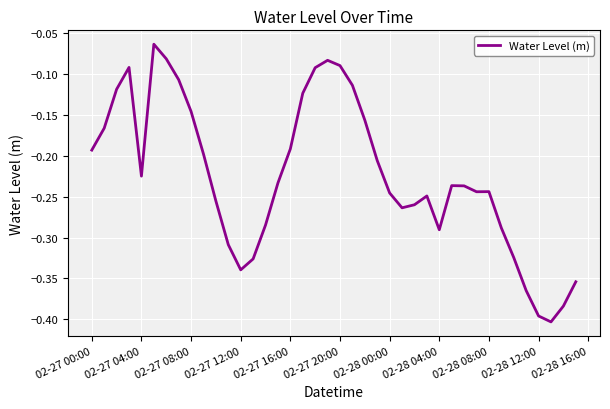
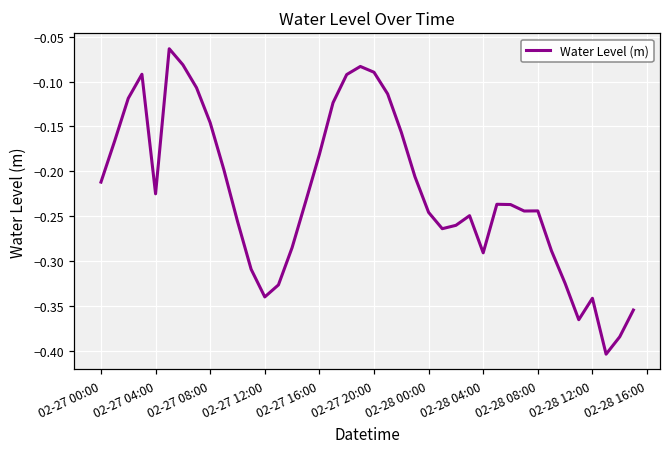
02-27 00:00: -0.19 -> -0.21
02-27 16:00: -0.19 -> -0.18
02-28 12:00: -0.40 -> -0.34
